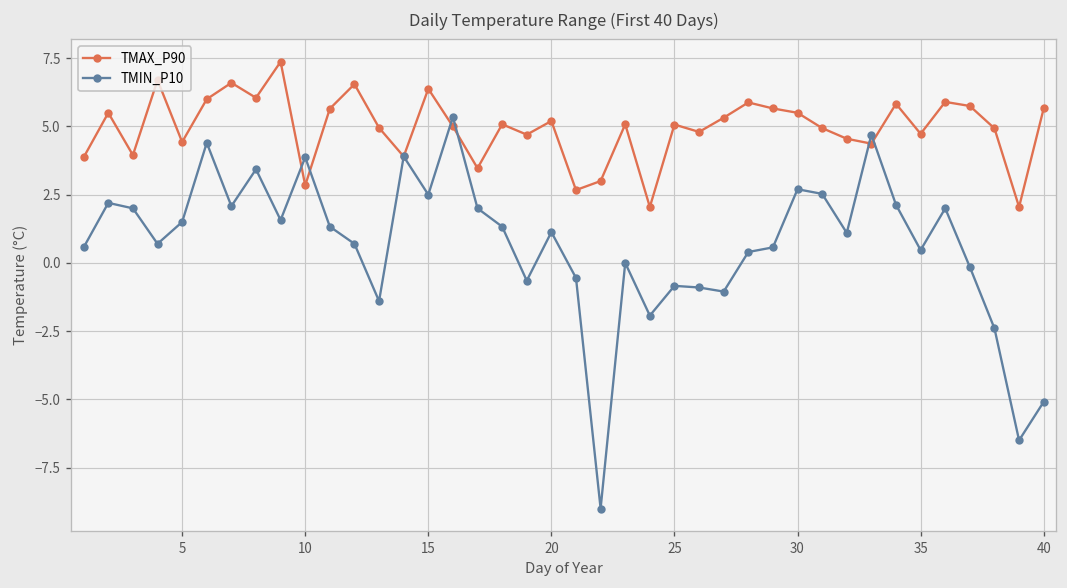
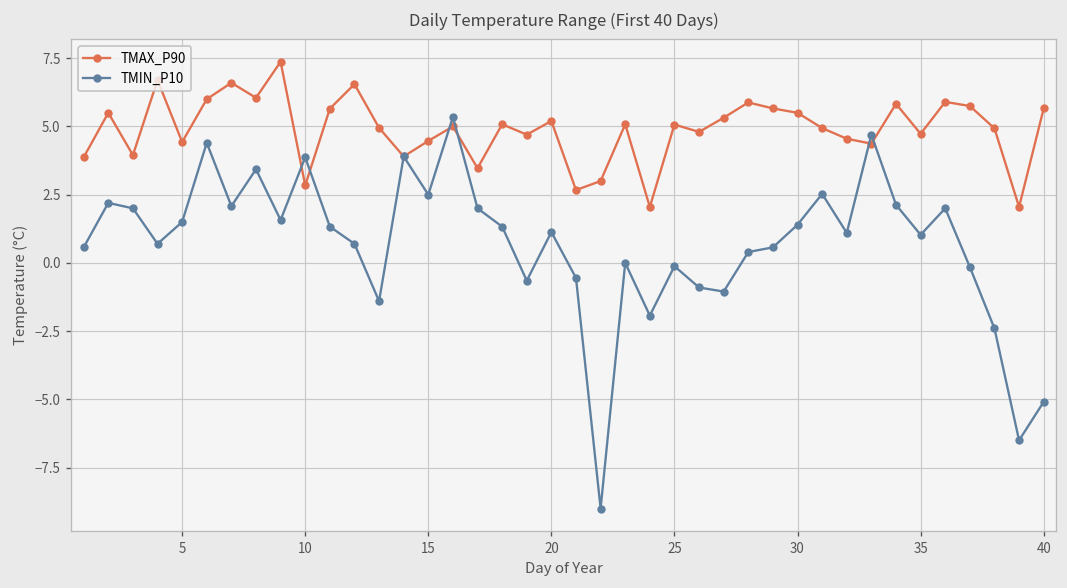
TMAX_P90, 15: 6.4 -> 4.5
TMIN_P10, 25: -0.8 -> -0.1
TMIN_P10, 30: 2.7 -> 1.4
TMIN_P10, 35: 0.5 -> 1.0
